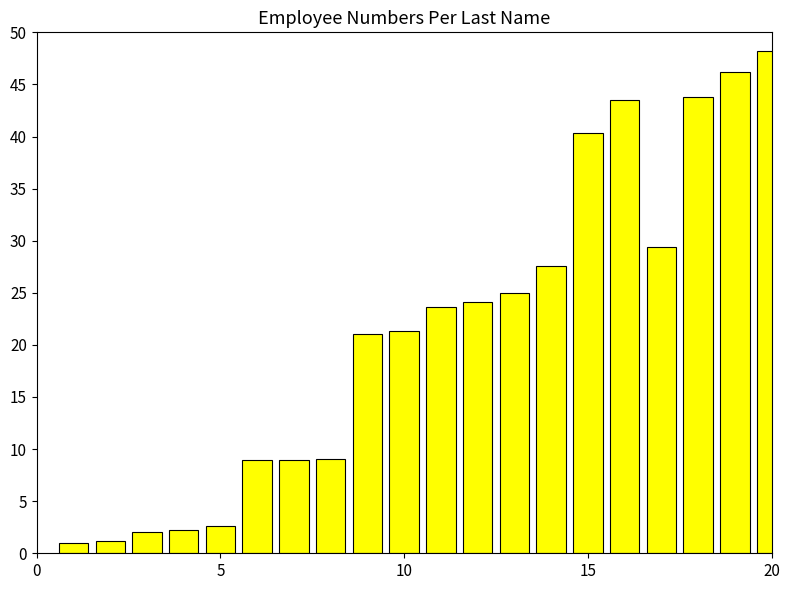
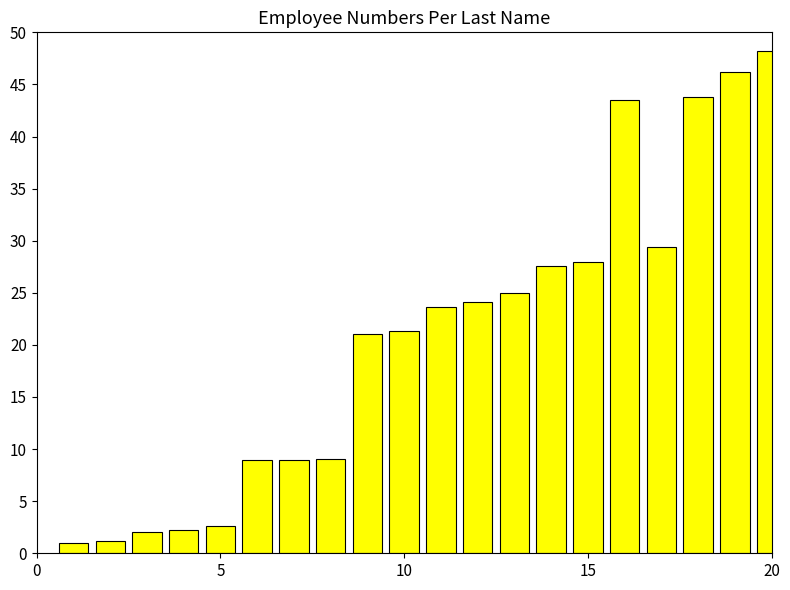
15: 40.3 -> 27.9
